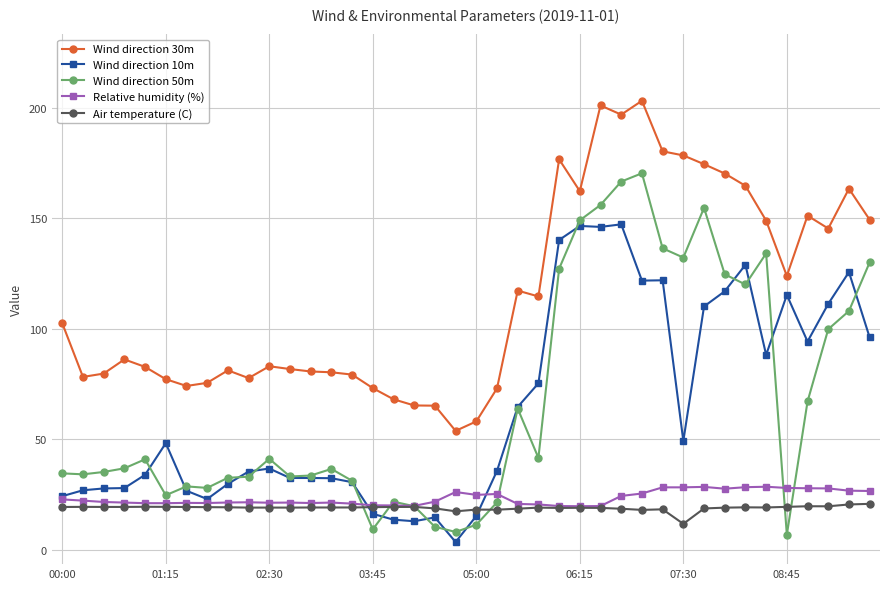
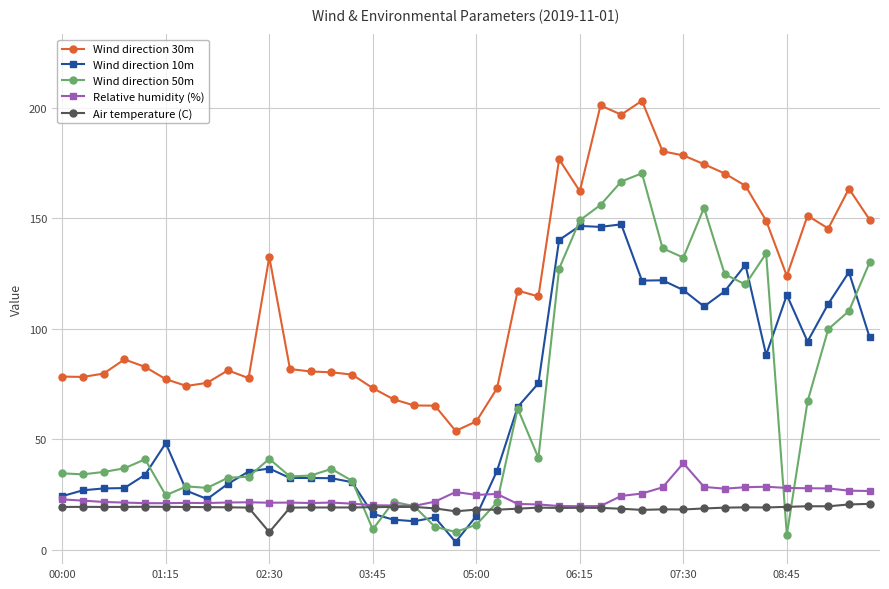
Wind direction 30m, 00:00: 103 -> 78
Wind direction 30m, 02:30: 83 -> 132
Air temperature (C), 02:30: 19 -> 8
Wind direction 10m, 07:30: 49 -> 118
Relative humidity (%), 07:30: 28 -> 39
Air temperature (C), 07:30: 12 -> 18
